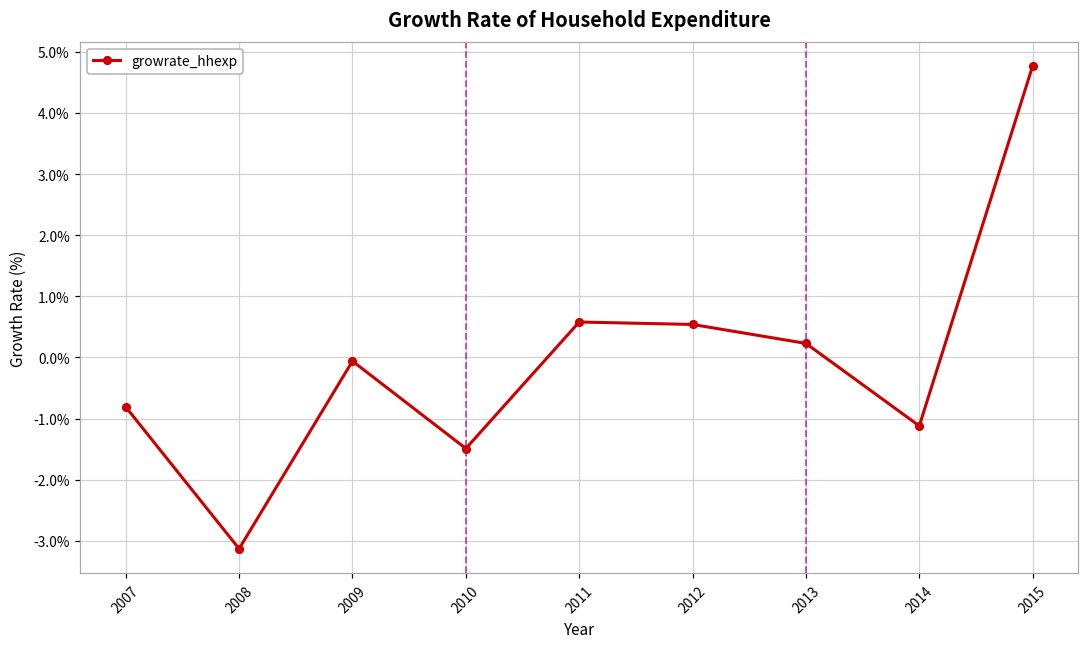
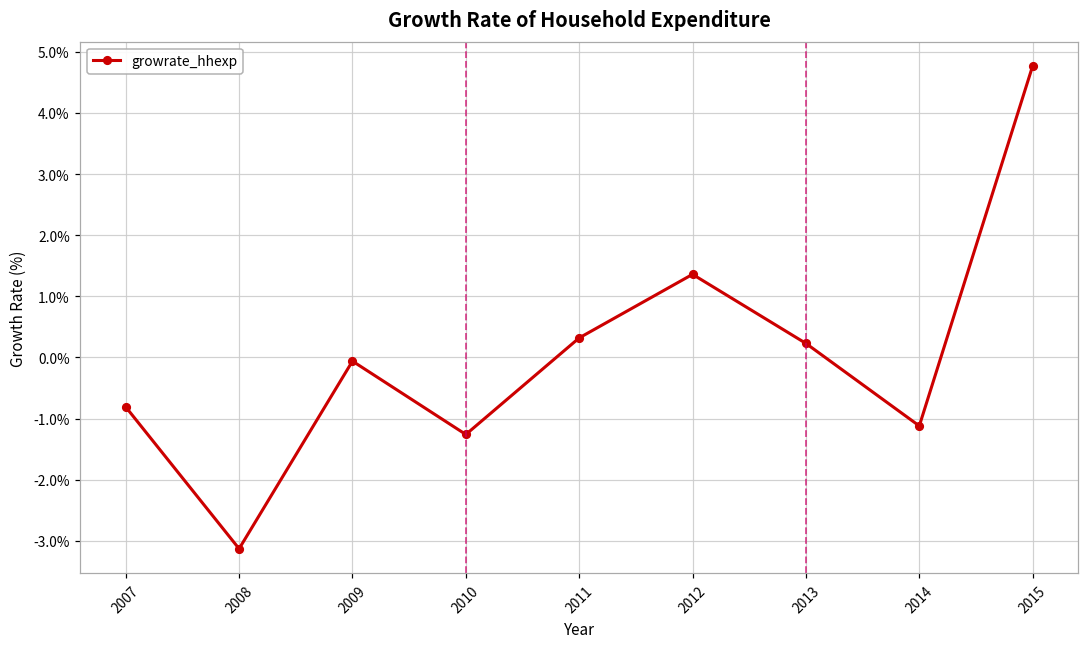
2010: -1.5% -> -1.3%
2011: 0.6% -> 0.3%
2012: 0.5% -> 1.4%
